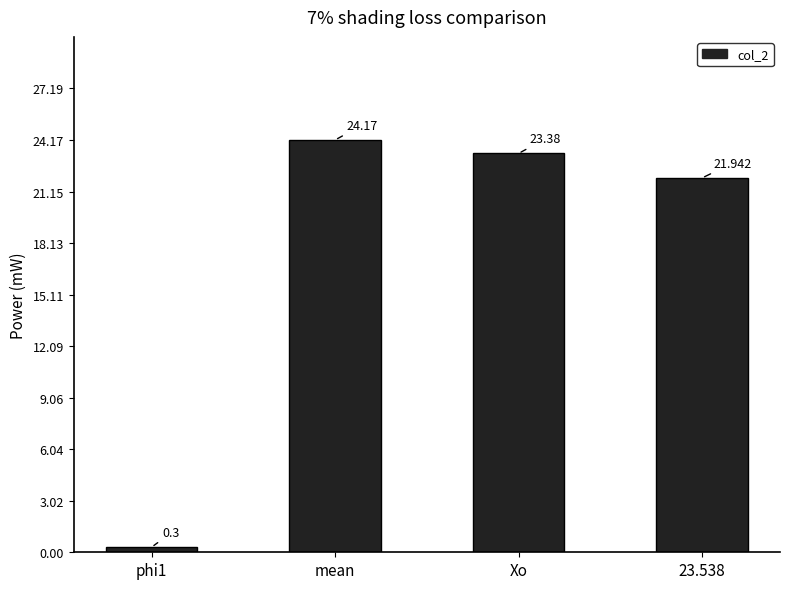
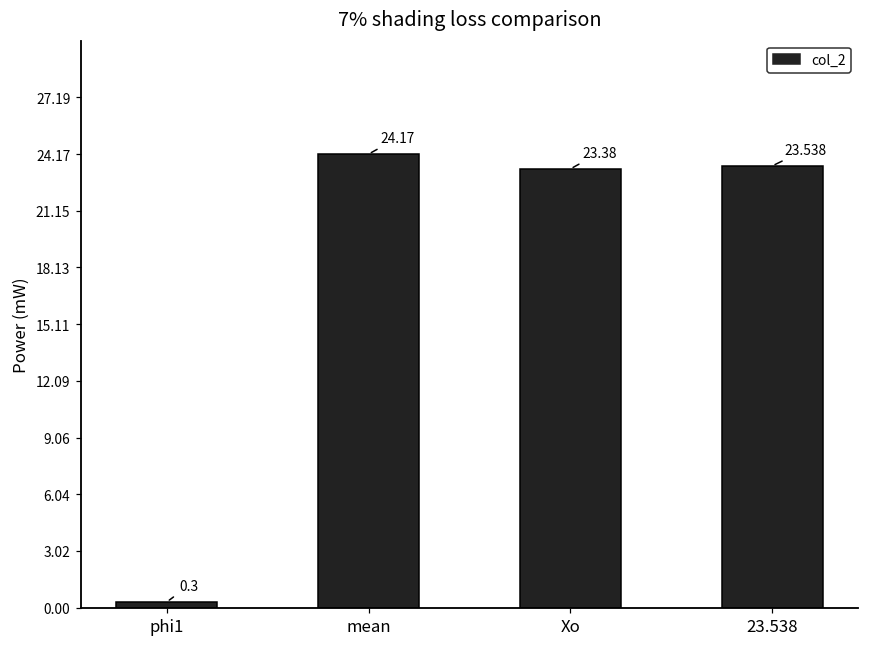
23.538: 21.942 -> 23.538
